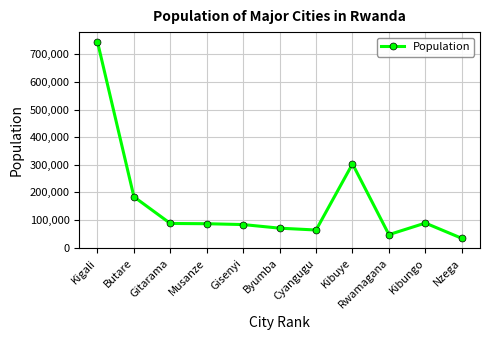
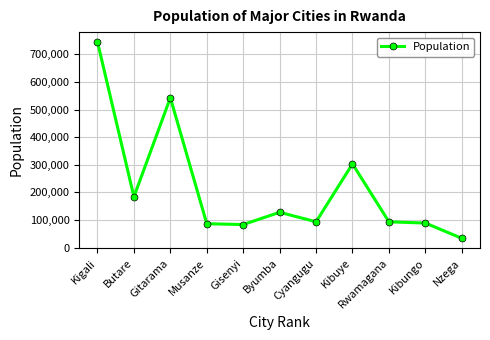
Gitarama: 90,000 -> 540,000
Byumba: 70,000 -> 130,000
Cyangugu: 60,000 -> 90,000
Rwamagana: 50,000 -> 90,000
